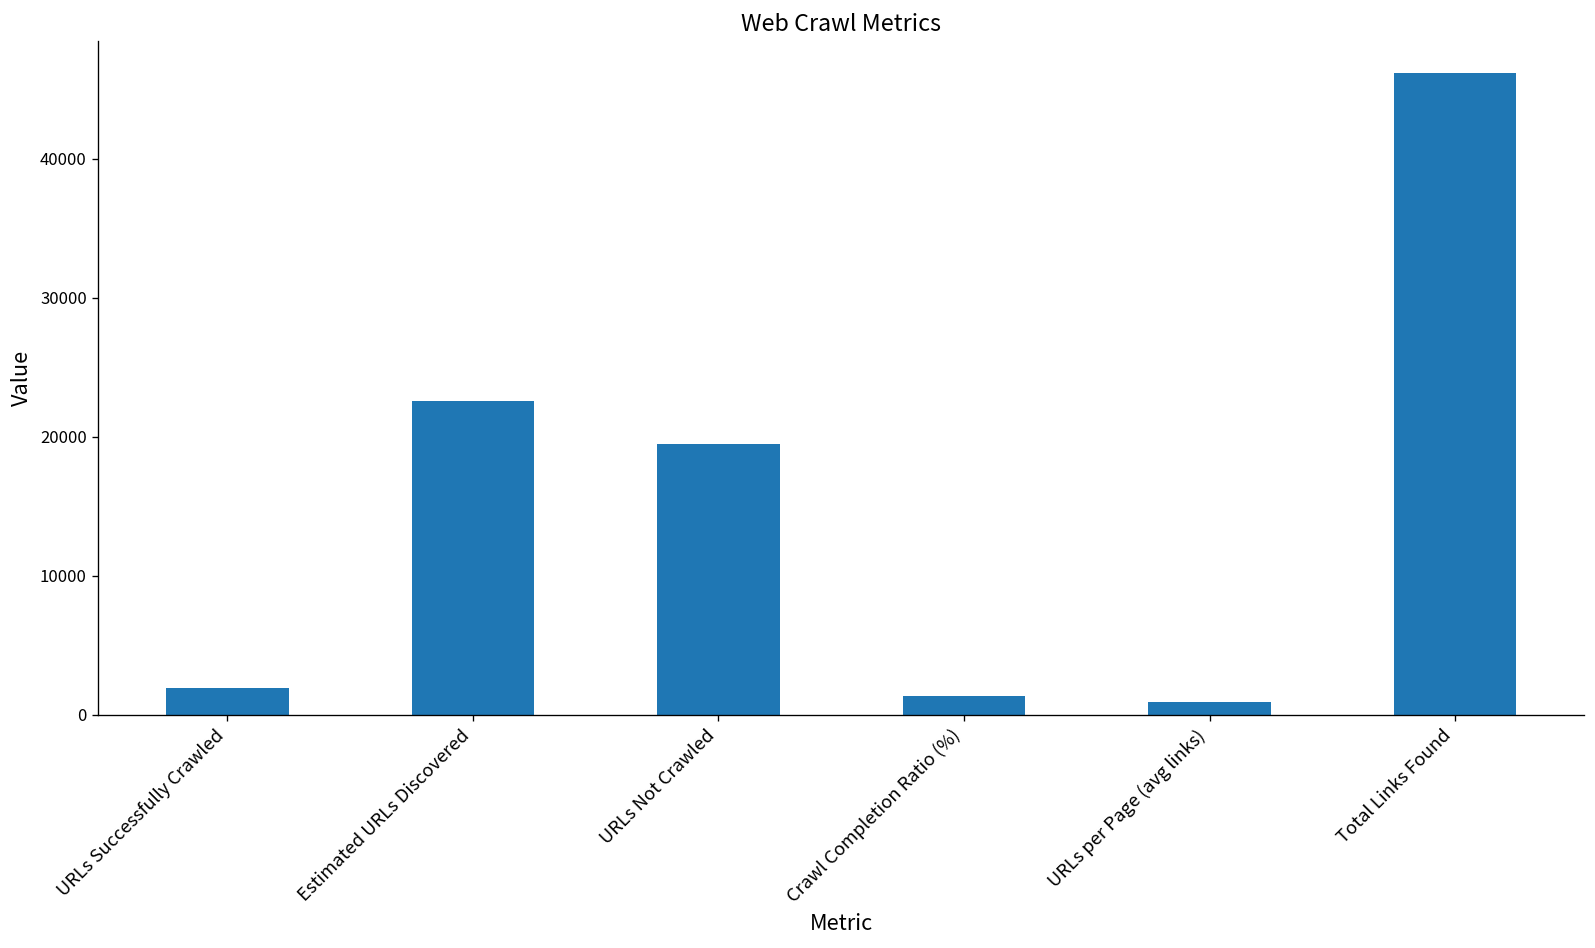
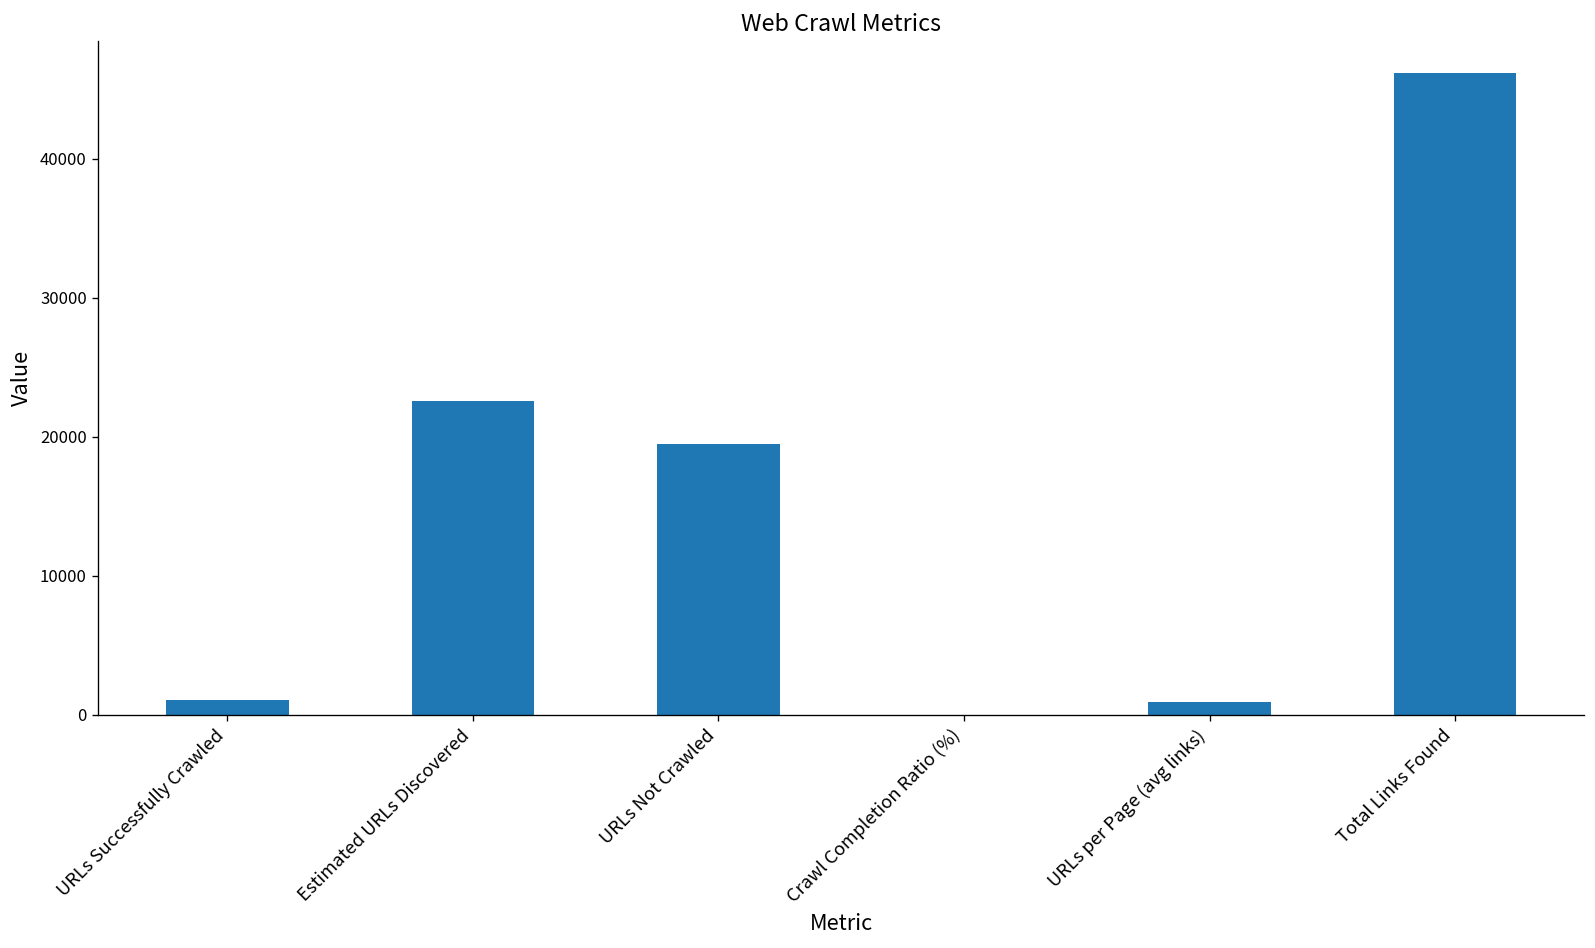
URLs Successfully Crawled: 1900 -> 1000
Crawl Completion Ratio (%): 1300 -> 0
